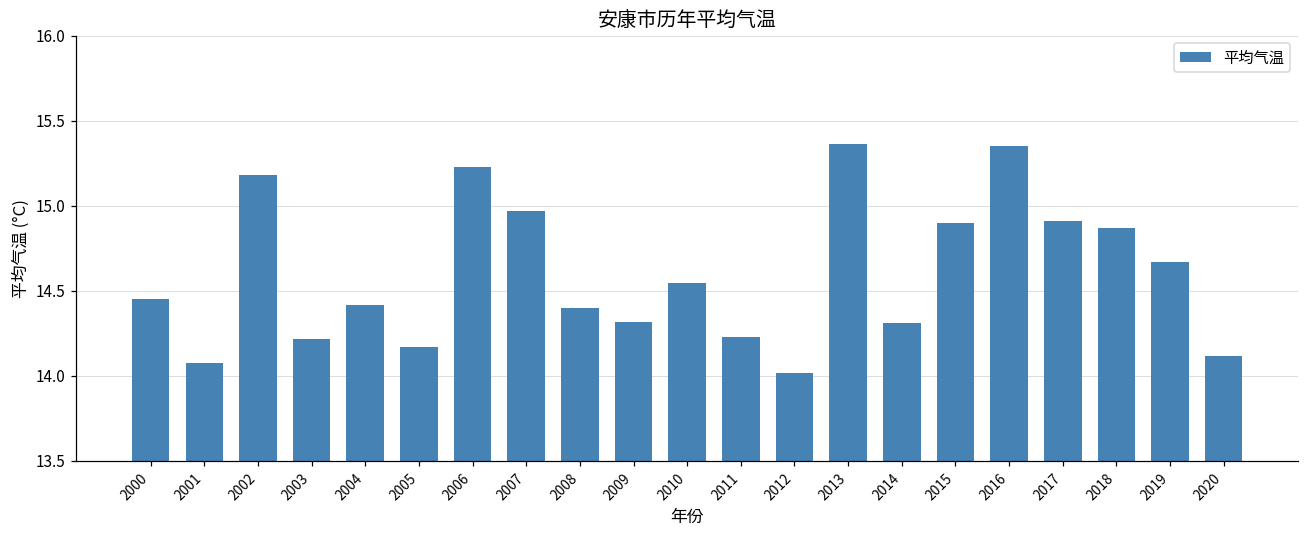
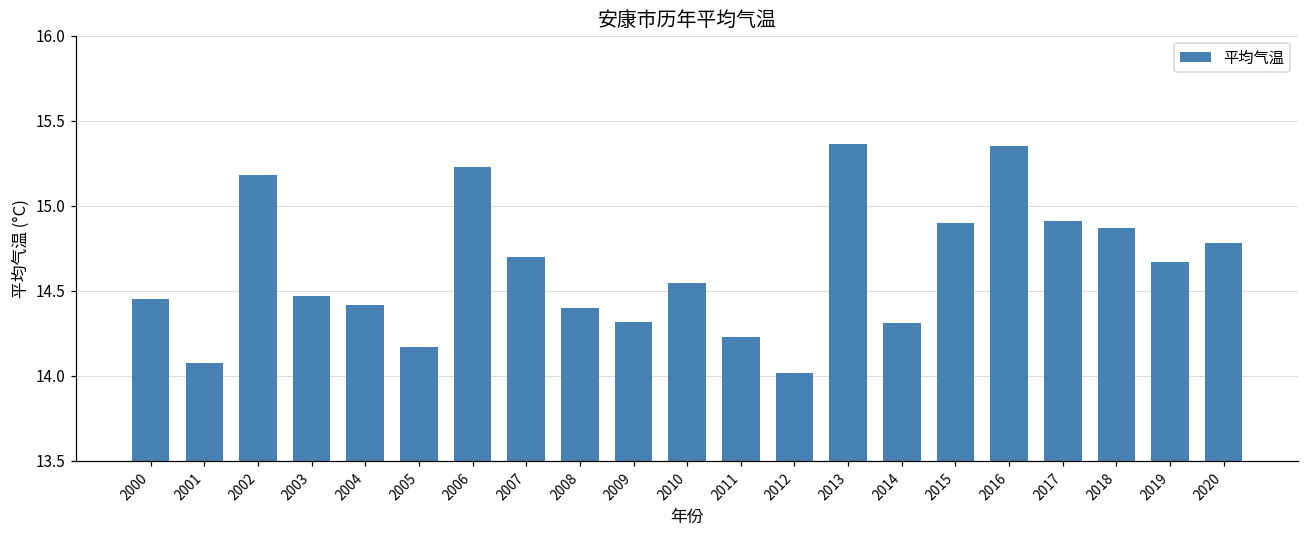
2003: 14.21 -> 14.47
2007: 14.97 -> 14.69
2020: 14.12 -> 14.78
